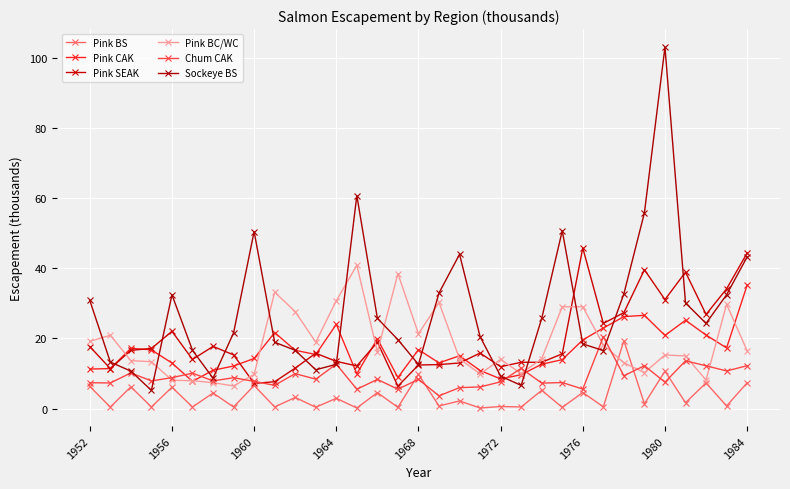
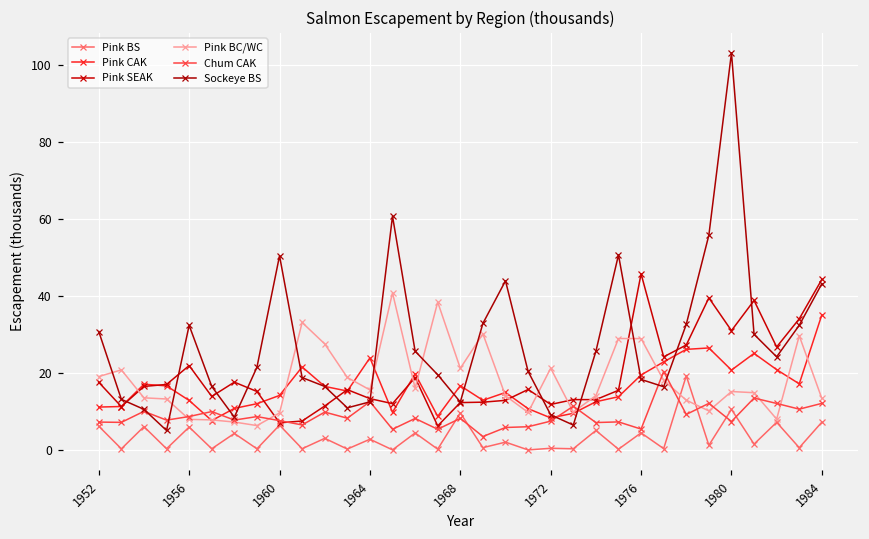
Pink BC/WC, 1964: 31 -> 16
Pink BC/WC, 1972: 14 -> 21
Pink BC/WC, 1984: 16 -> 13
